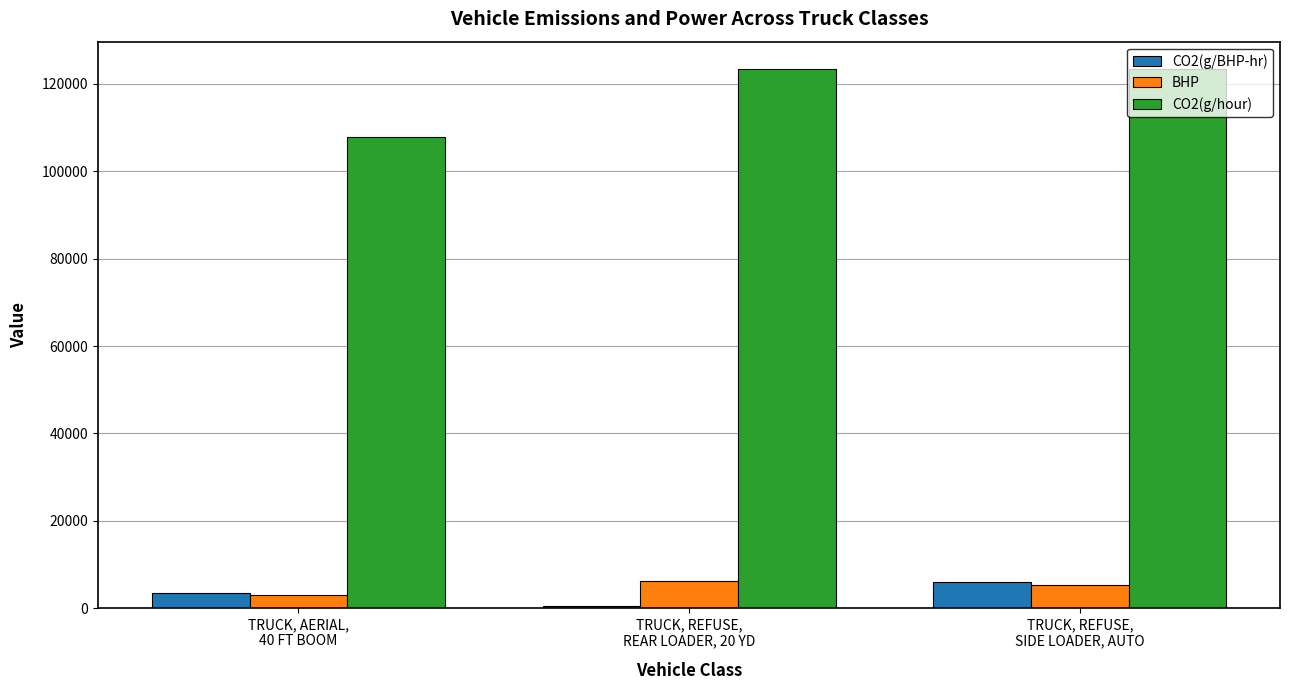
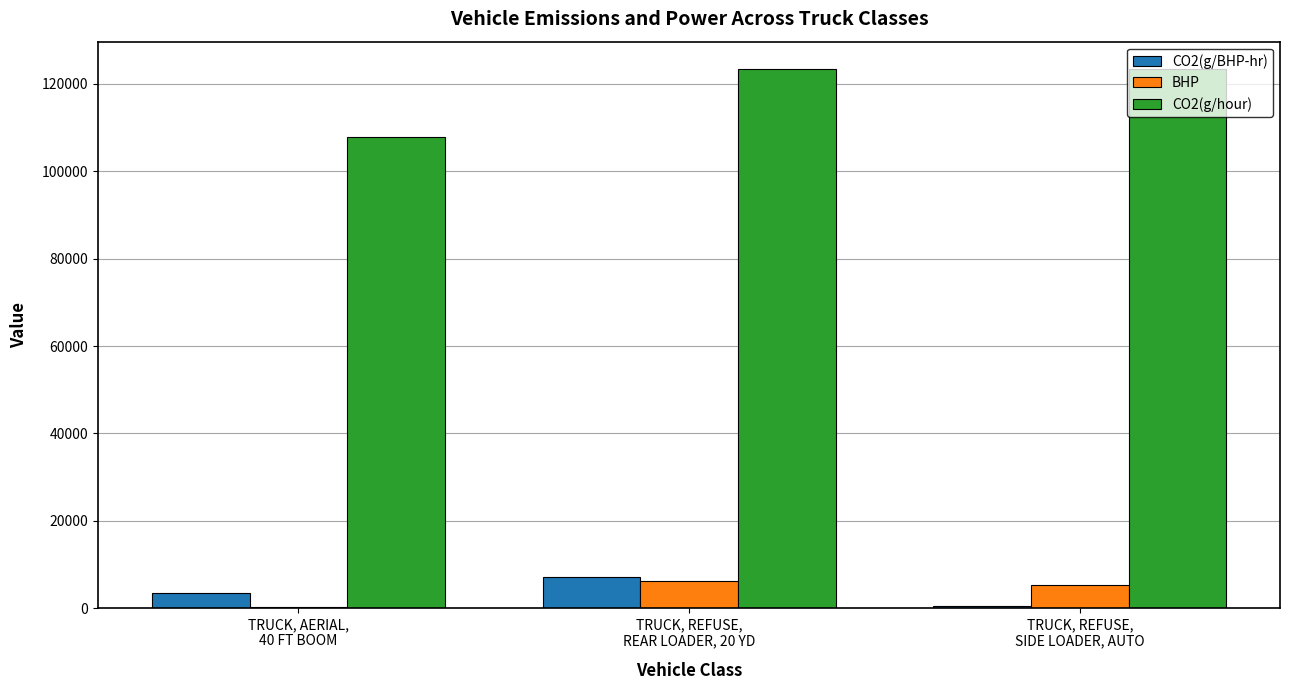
BHP, TRUCK, AERIAL, 40 FT BOOM: 3000 -> 0
CO2(g/BHP-hr), TRUCK, REFUSE, REAR LOADER, 20 YD: 0 -> 7000
CO2(g/BHP-hr), TRUCK, REFUSE, SIDE LOADER, AUTO: 6000 -> 0
